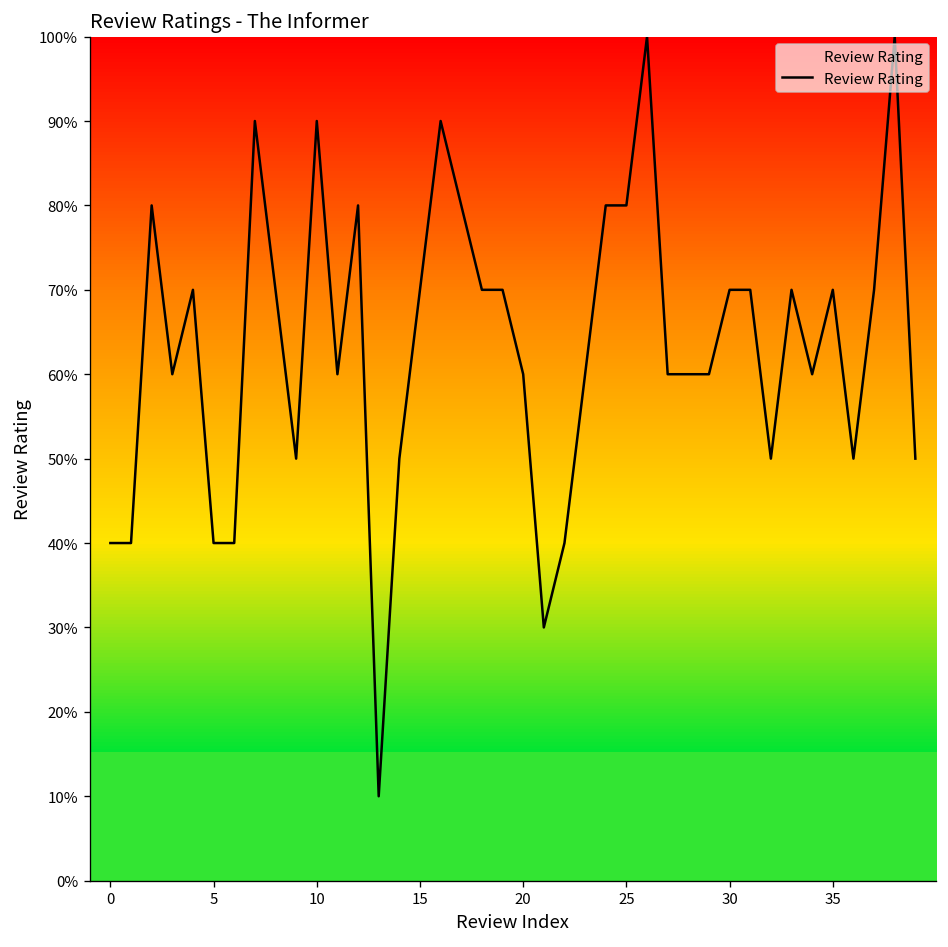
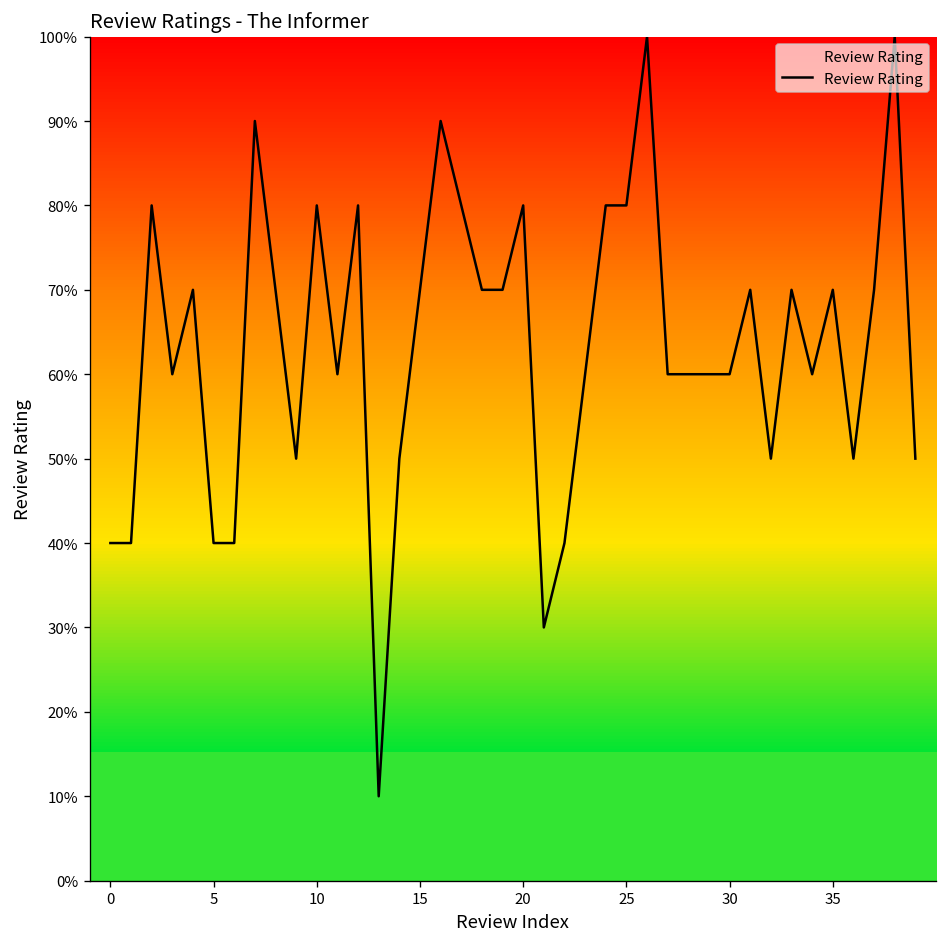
10: 90% -> 80%
20: 60% -> 80%
30: 70% -> 60%
